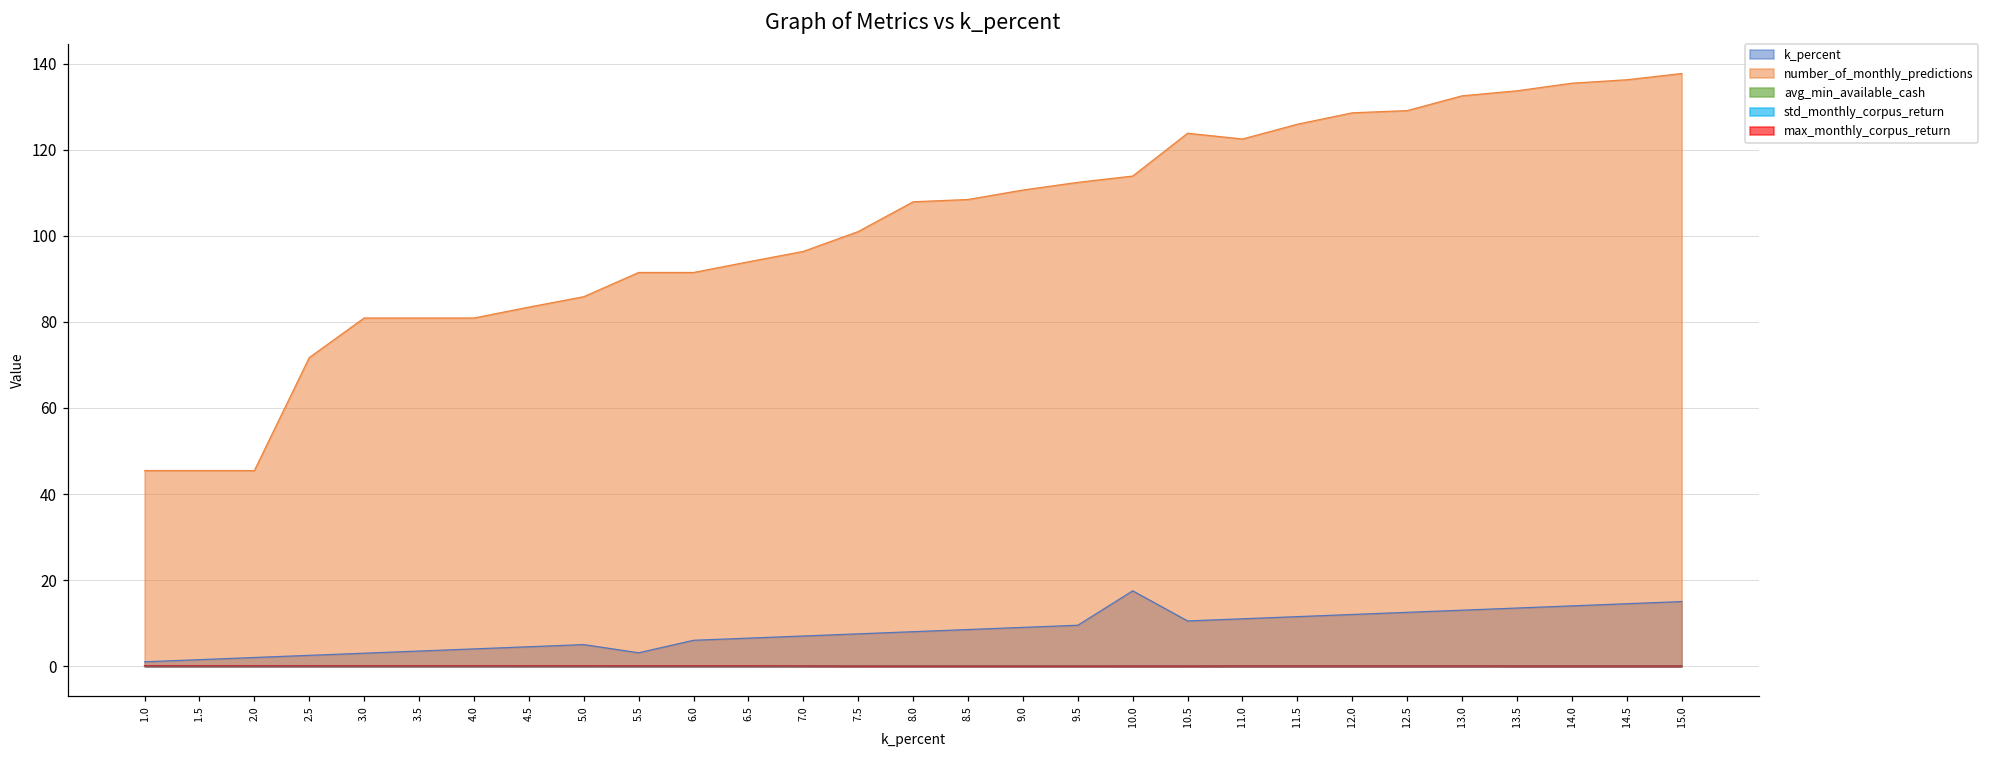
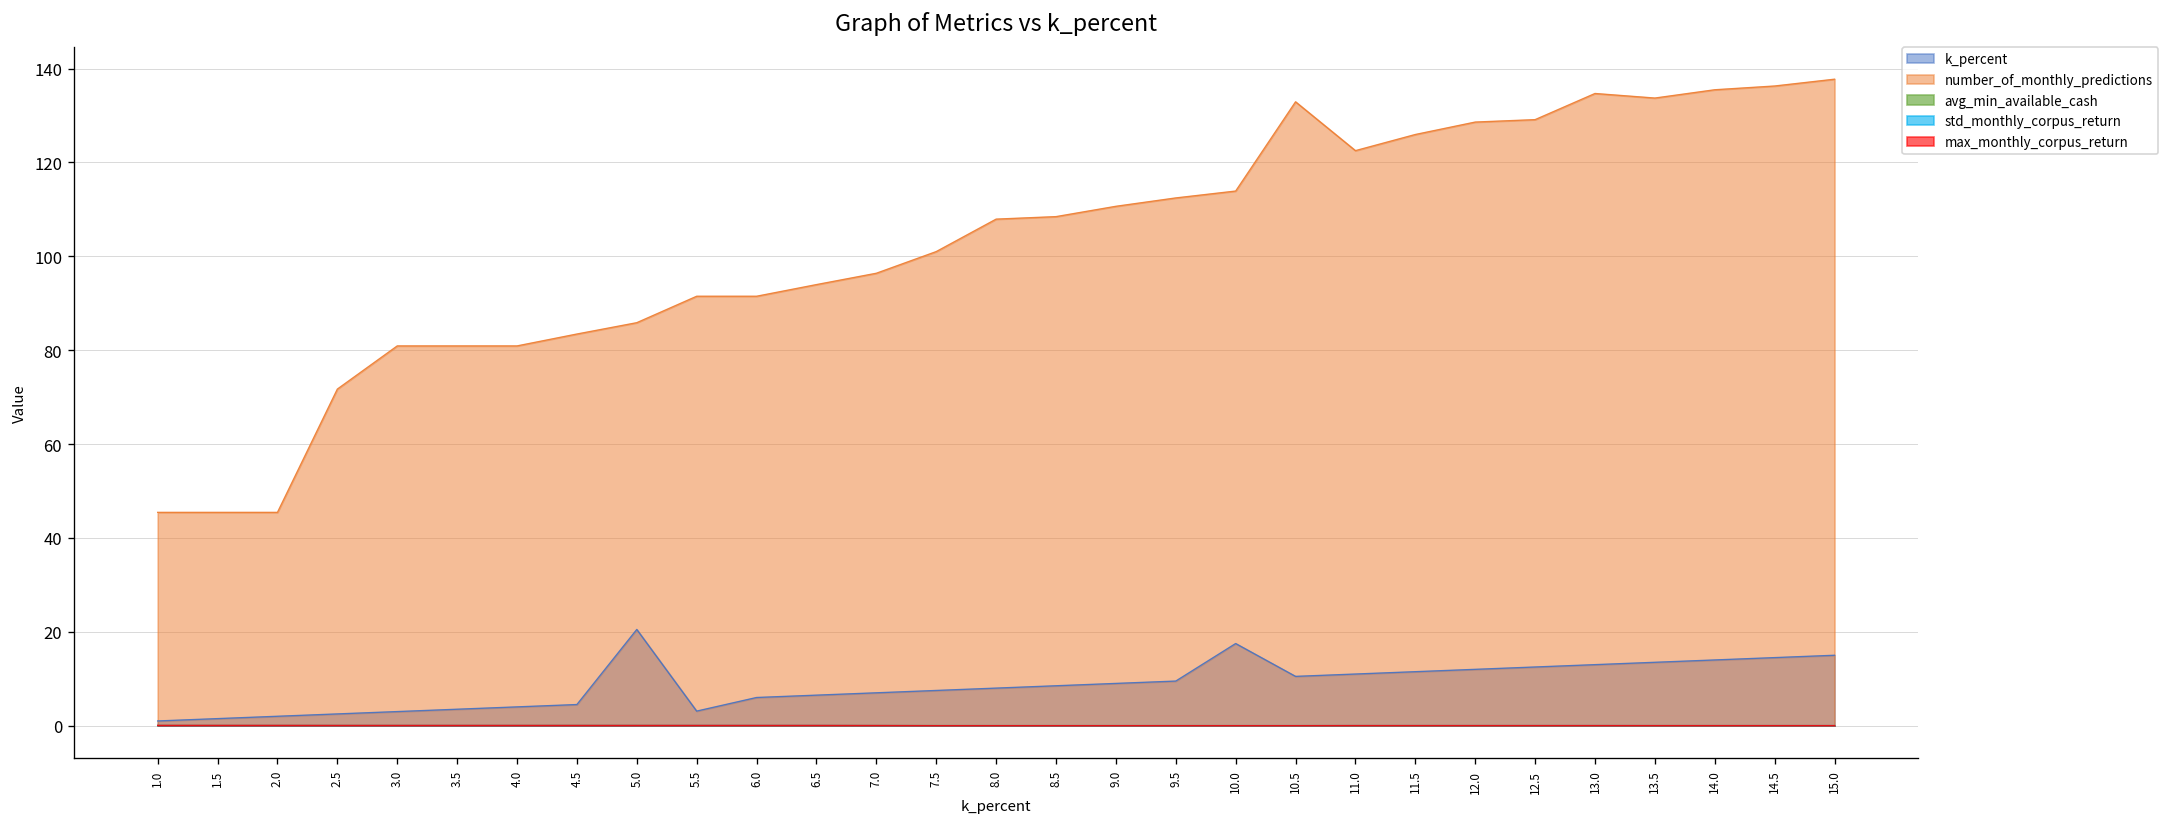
k_percent, 5.0: 5 -> 21
number_of_monthly_predictions, 10.5: 124 -> 133
number_of_monthly_predictions, 13.0: 133 -> 135
